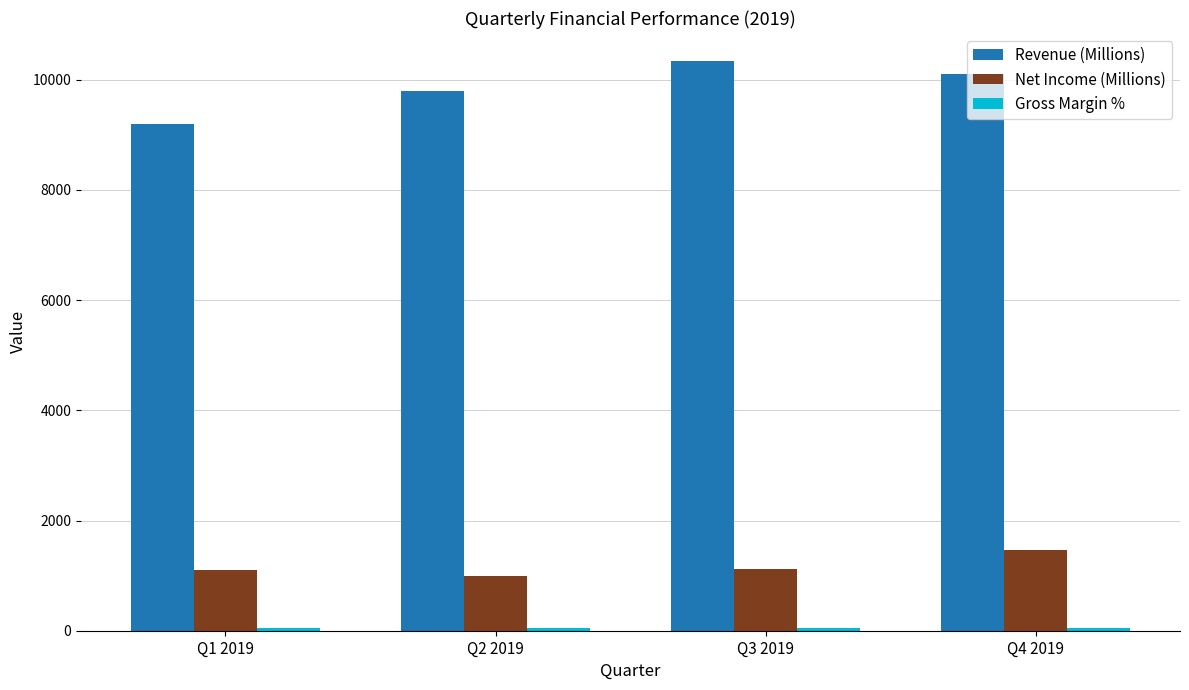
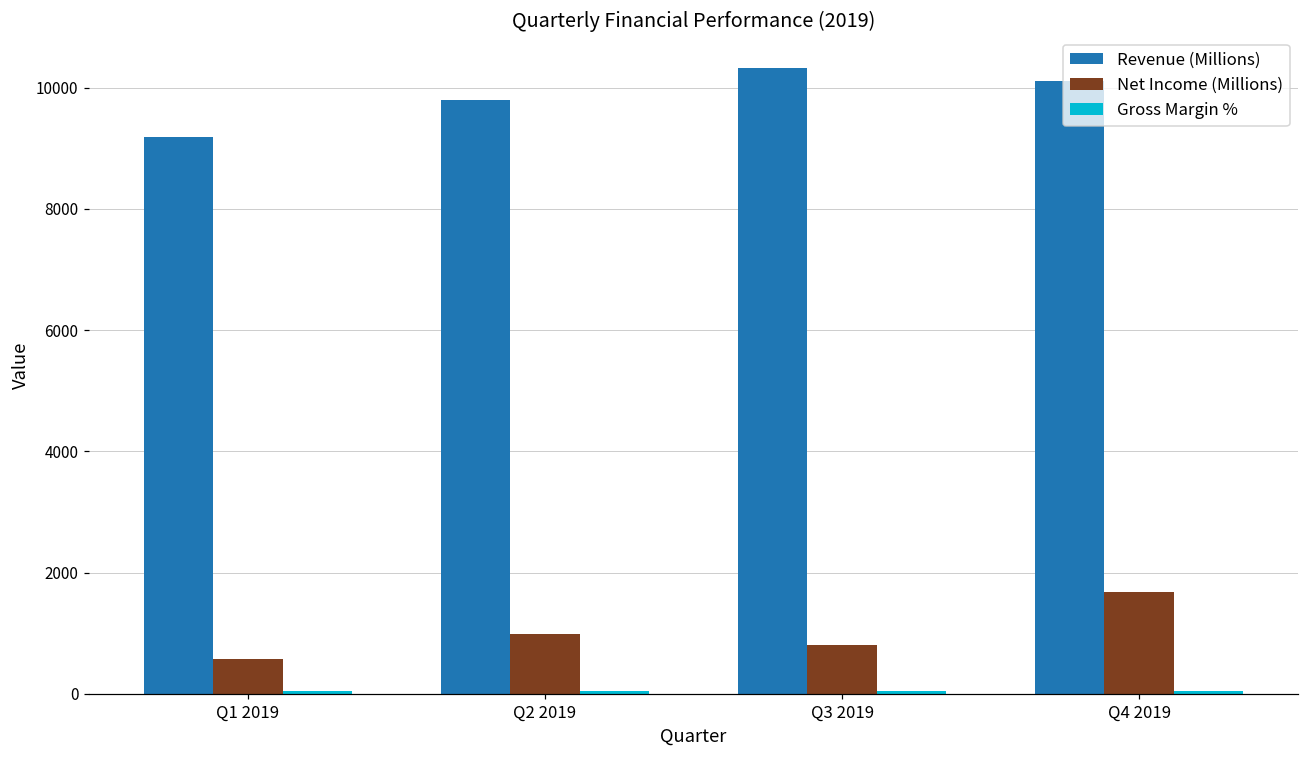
Net Income (Millions), Q1 2019: 1100 -> 600
Net Income (Millions), Q3 2019: 1100 -> 800
Net Income (Millions), Q4 2019: 1500 -> 1700
